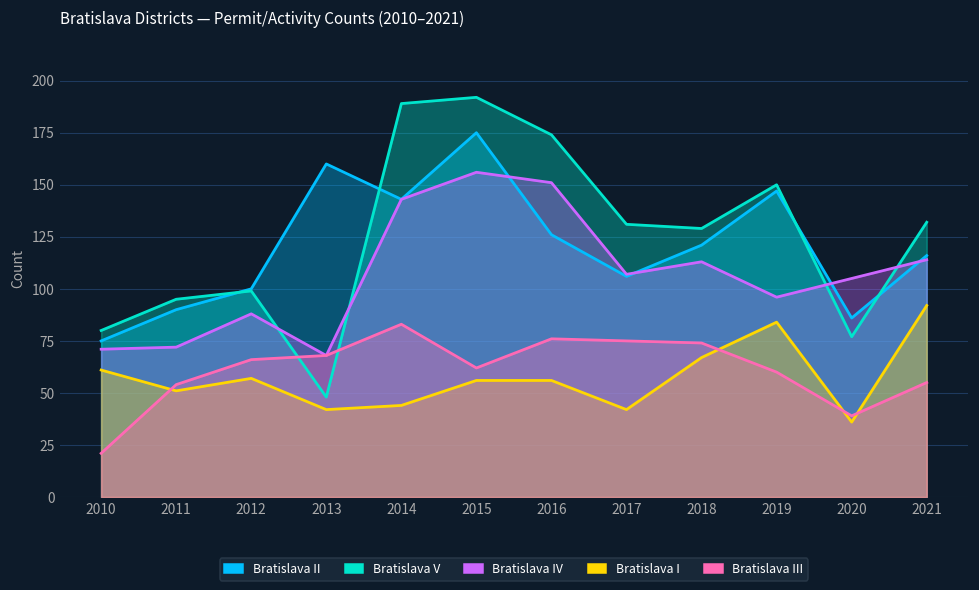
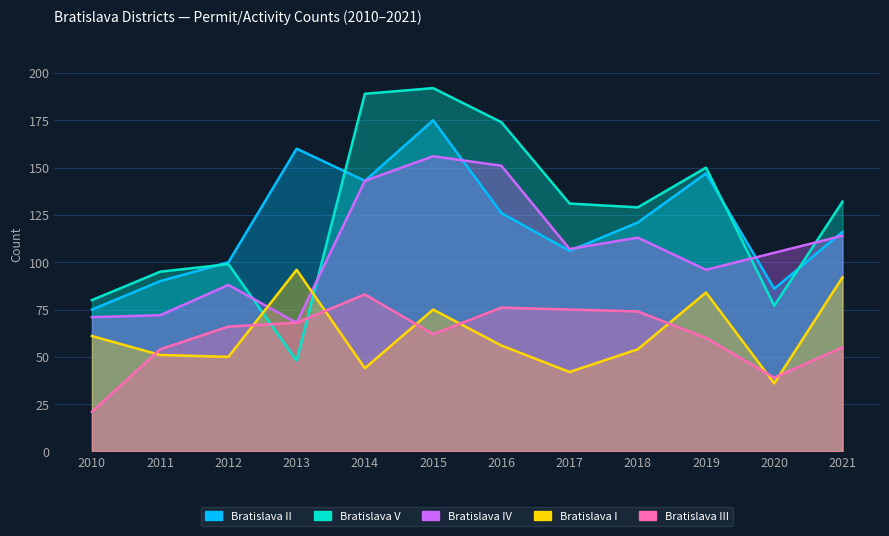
Bratislava I, 2012: 57 -> 50
Bratislava I, 2013: 42 -> 96
Bratislava I, 2015: 56 -> 75
Bratislava I, 2018: 67 -> 54
